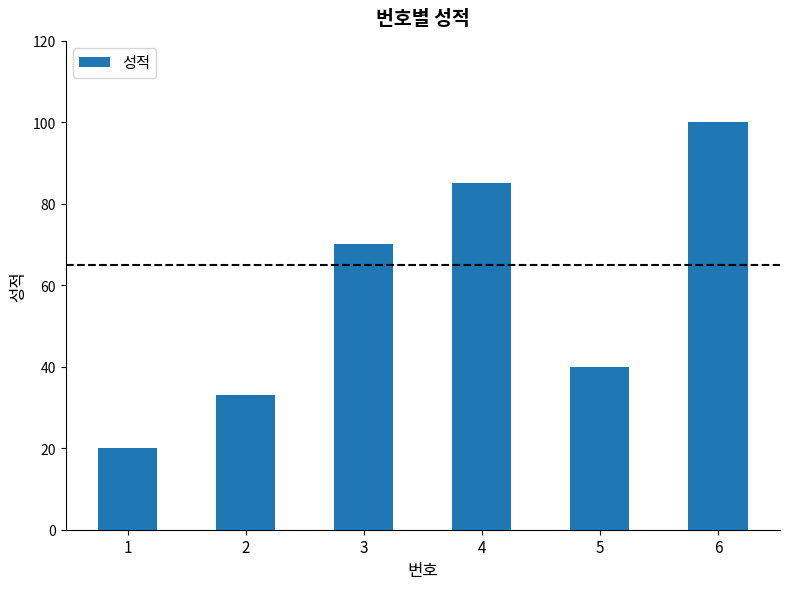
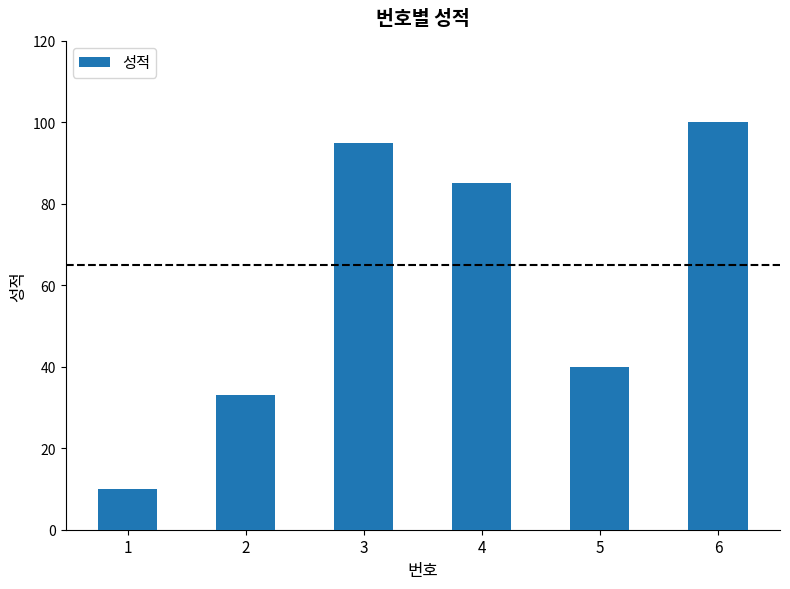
1: 20 -> 10
3: 70 -> 95
